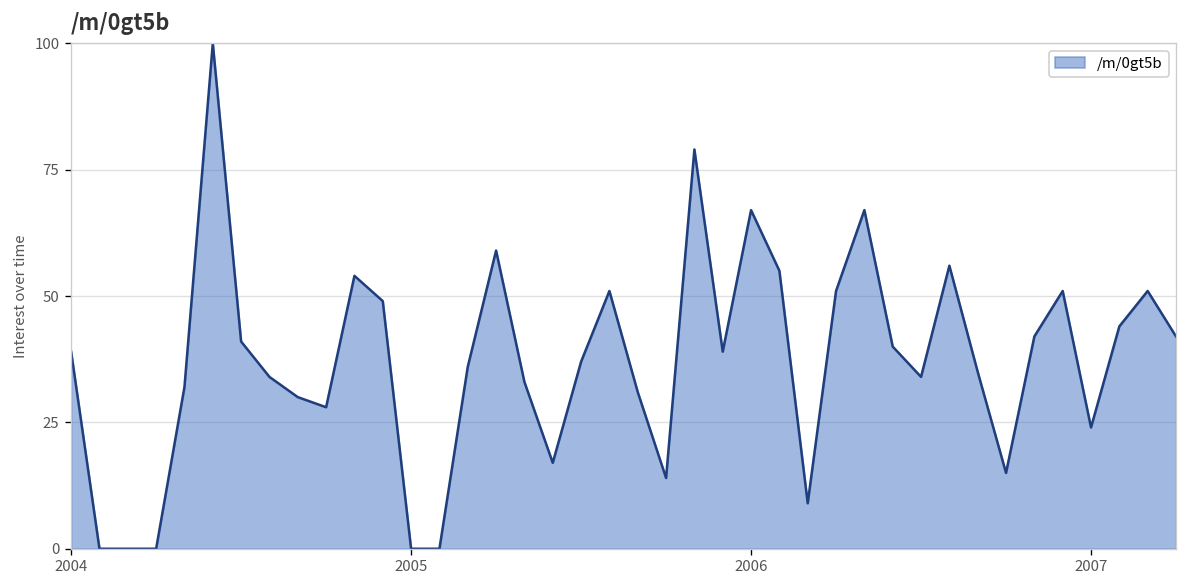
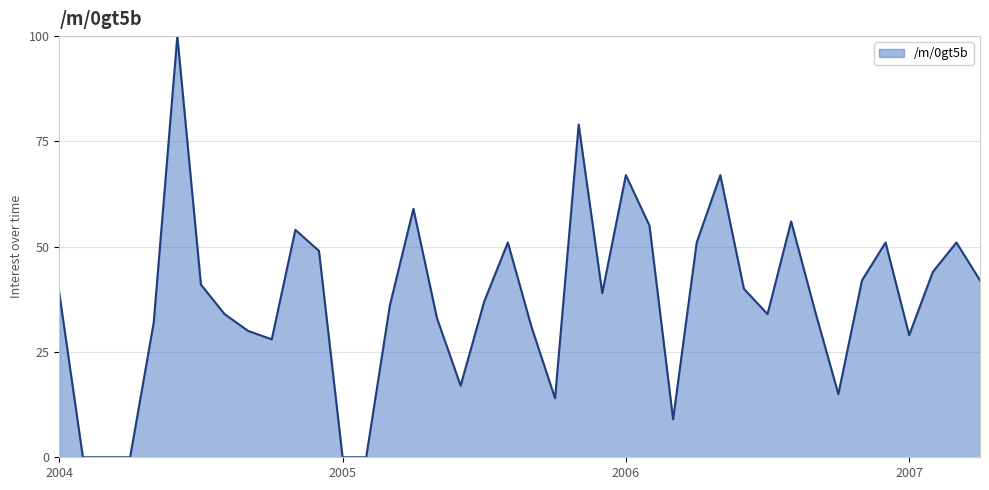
2007: 24 -> 29
